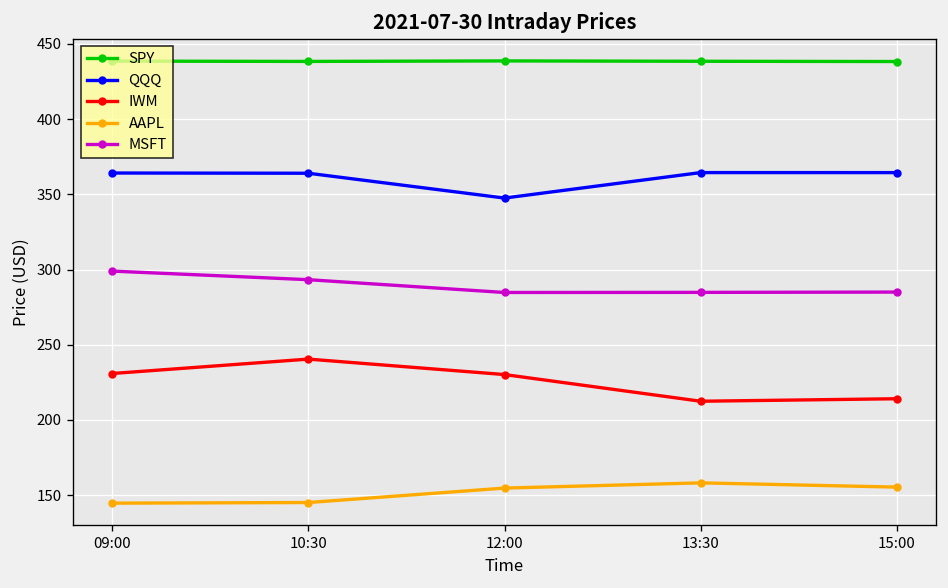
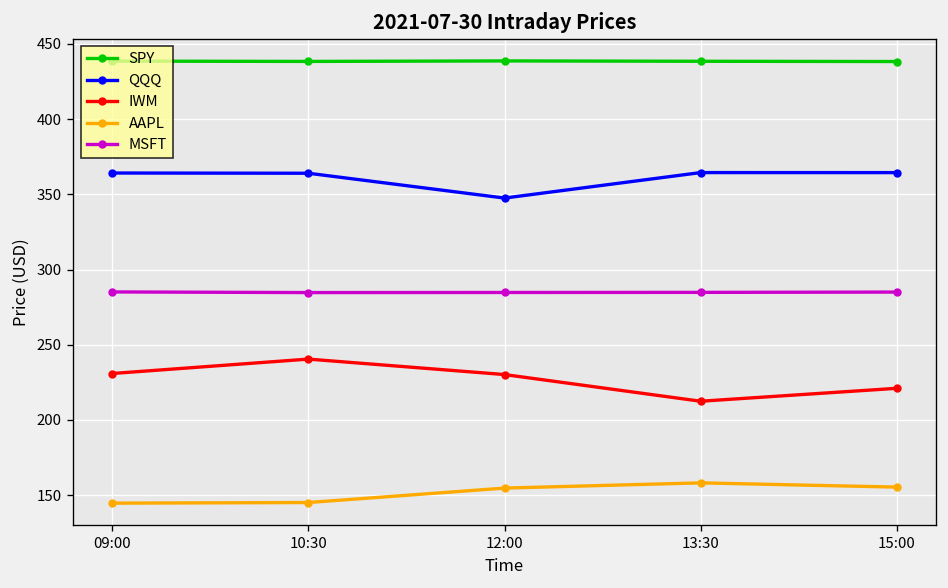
MSFT, 09:00: 299 -> 285
MSFT, 10:30: 293 -> 285
IWM, 15:00: 214 -> 221
